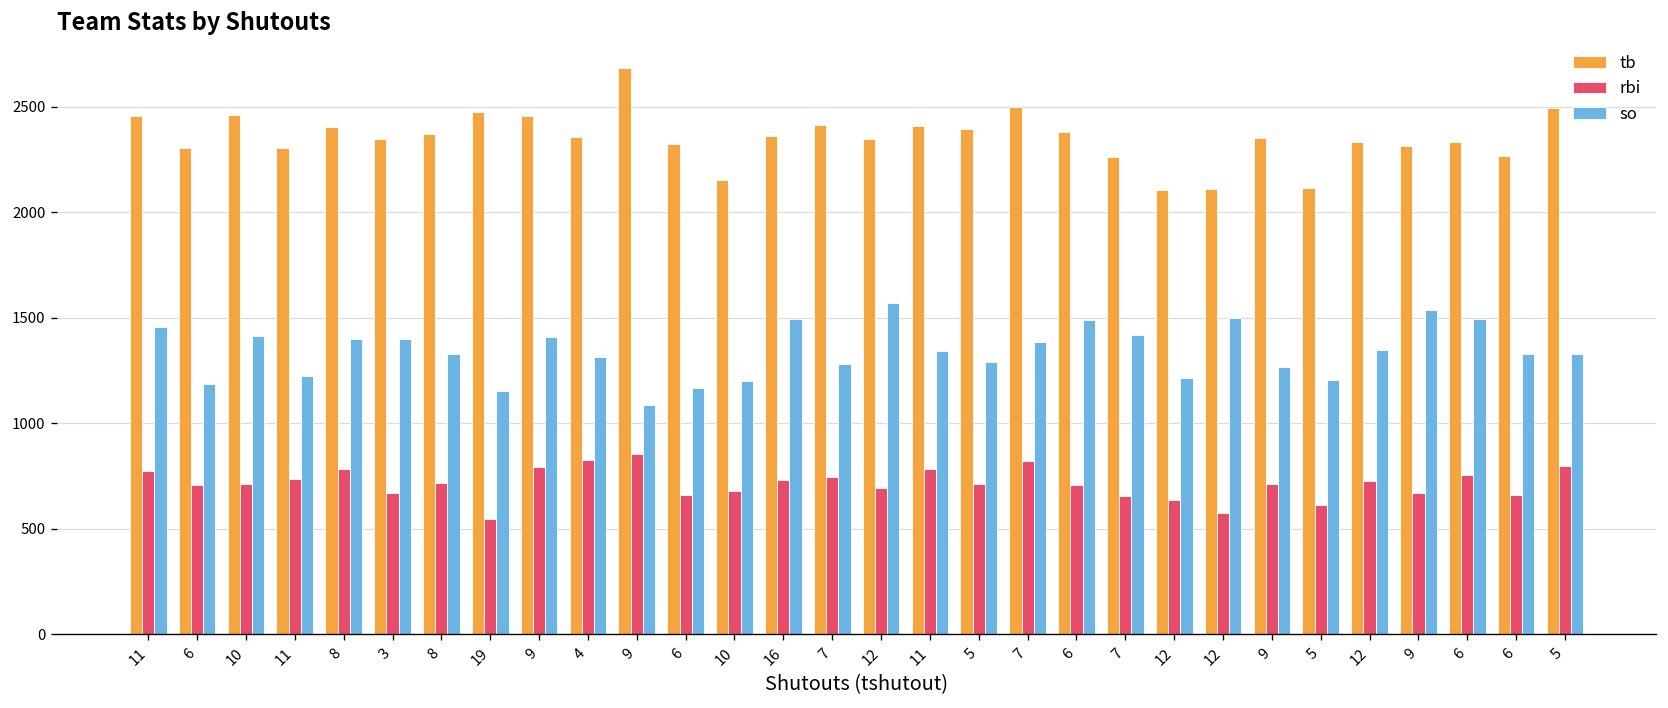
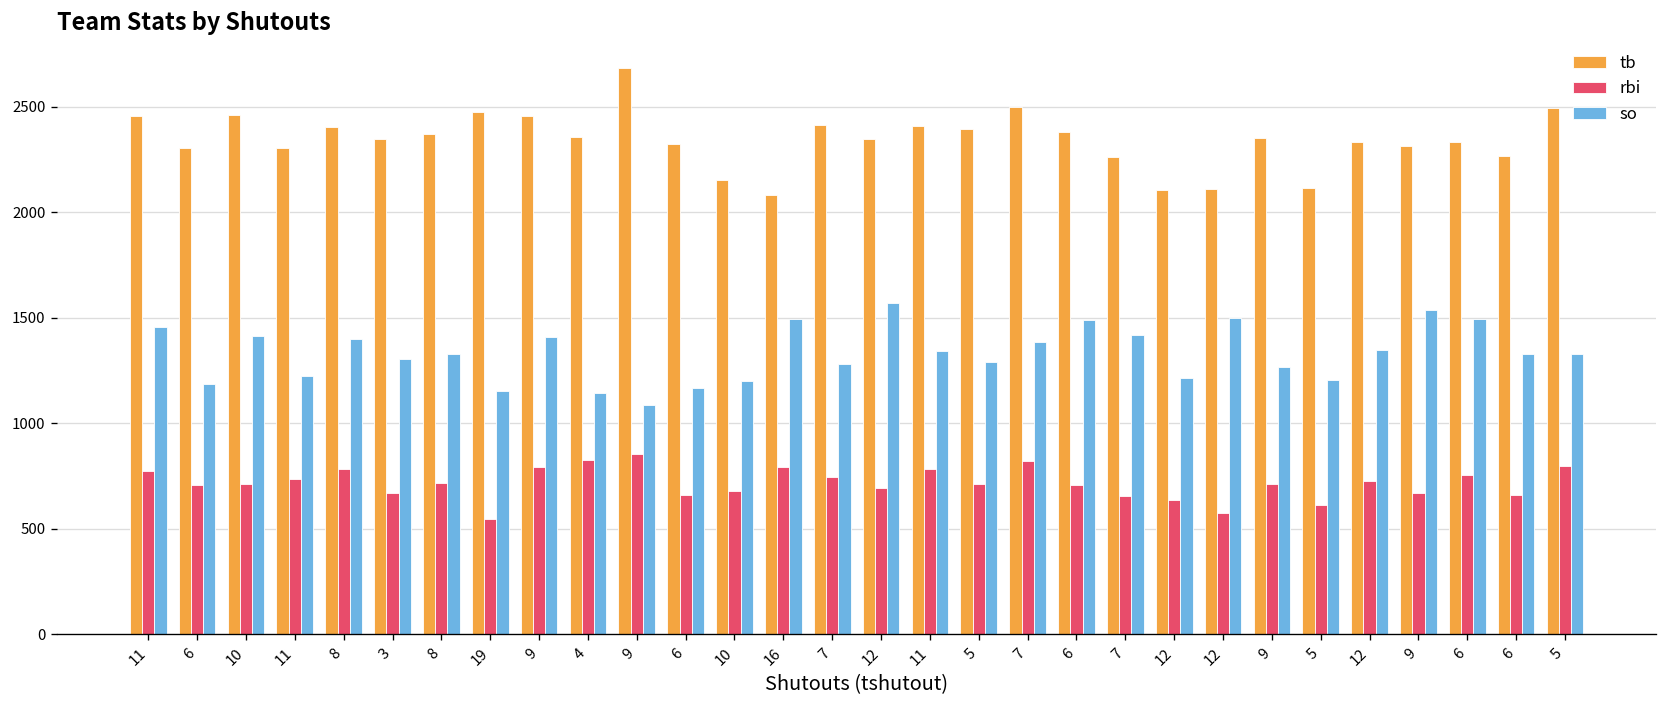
so, 3: 1400 -> 1310
so, 4: 1310 -> 1140
tb, 16: 2360 -> 2080
rbi, 16: 730 -> 790
